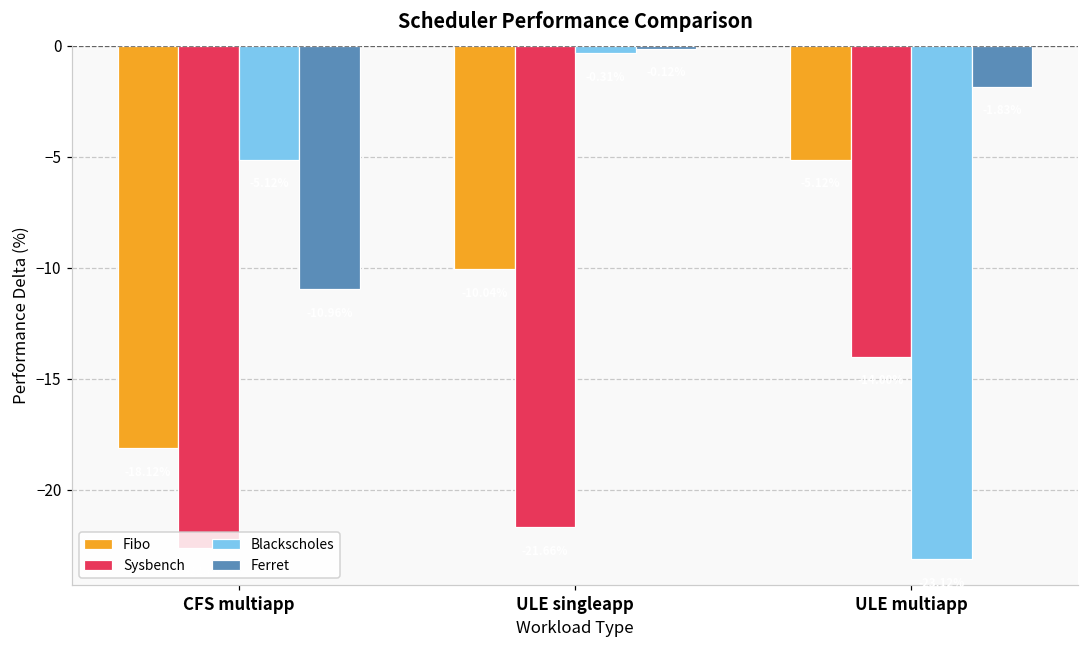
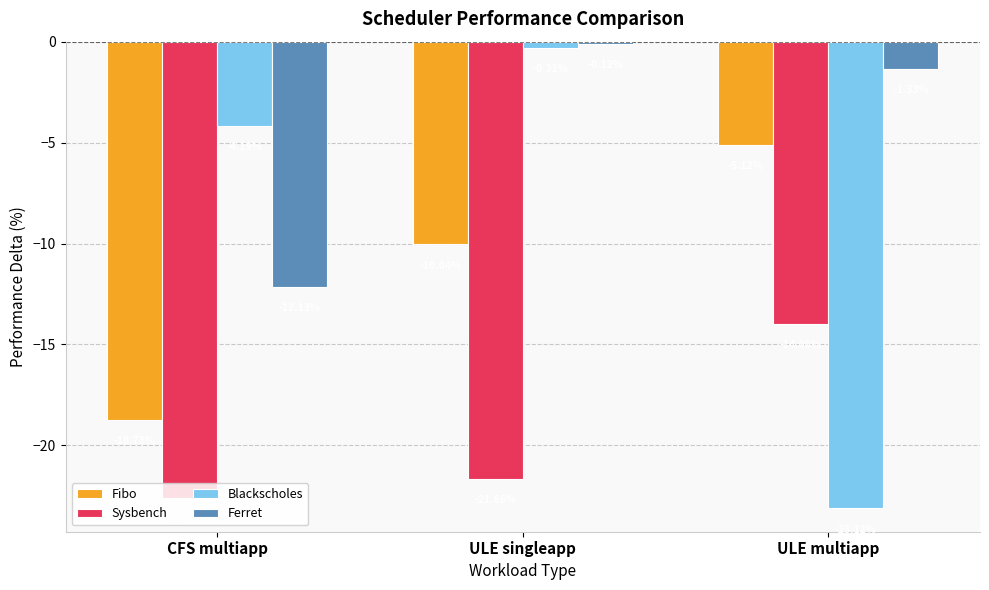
Fibo, CFS multiapp: -18.1 -> -18.7
Blackscholes, CFS multiapp: -5.1 -> -4.2
Ferret, CFS multiapp: -11.0 -> -12.1
Ferret, ULE multiapp: -1.8 -> -1.3
